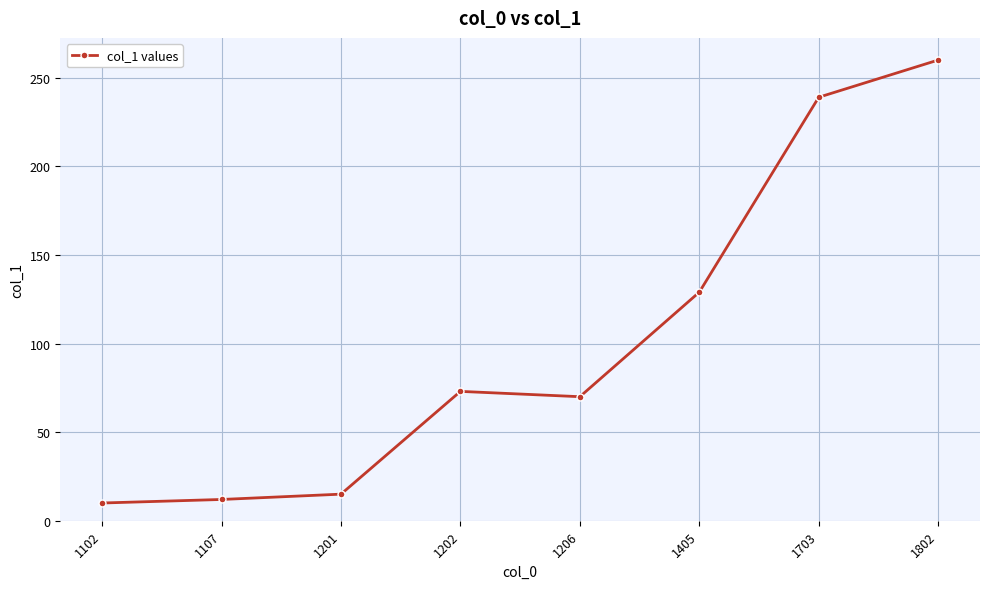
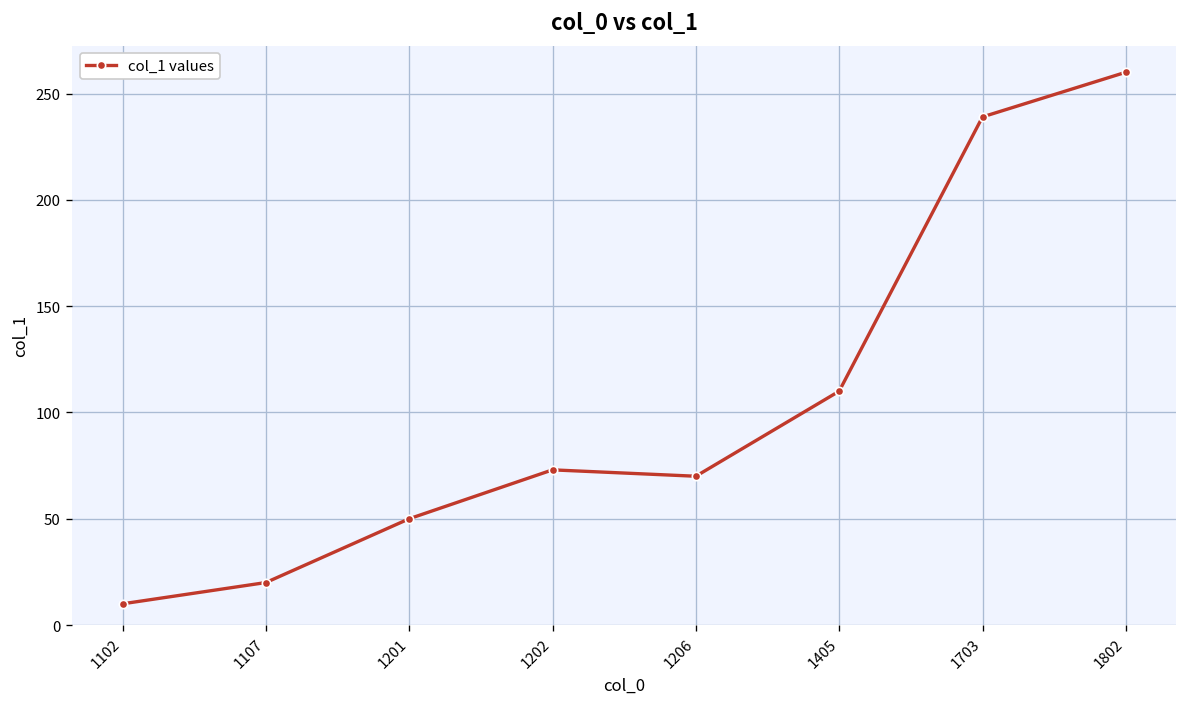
1107: 12 -> 20
1201: 15 -> 50
1405: 129 -> 110
